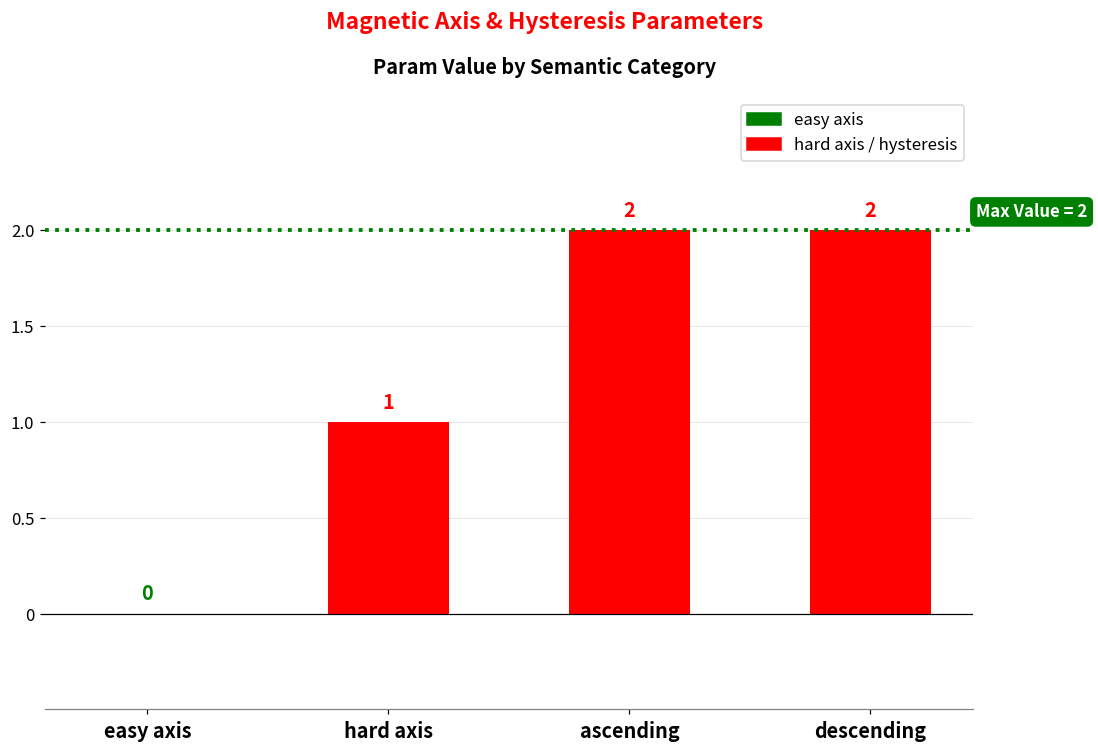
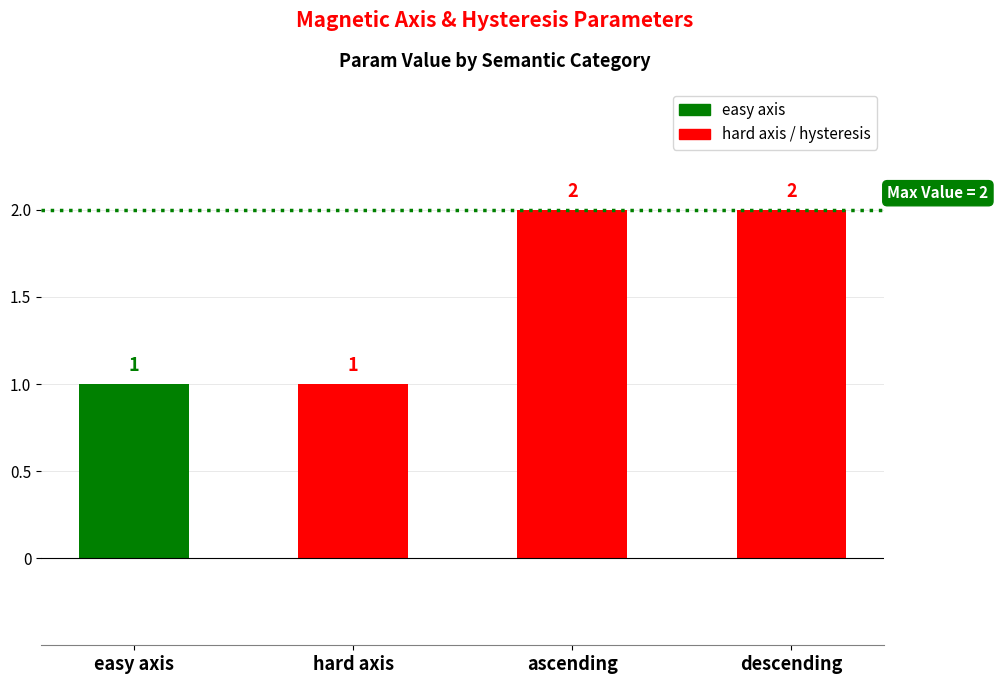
easy axis: 0 -> 1
